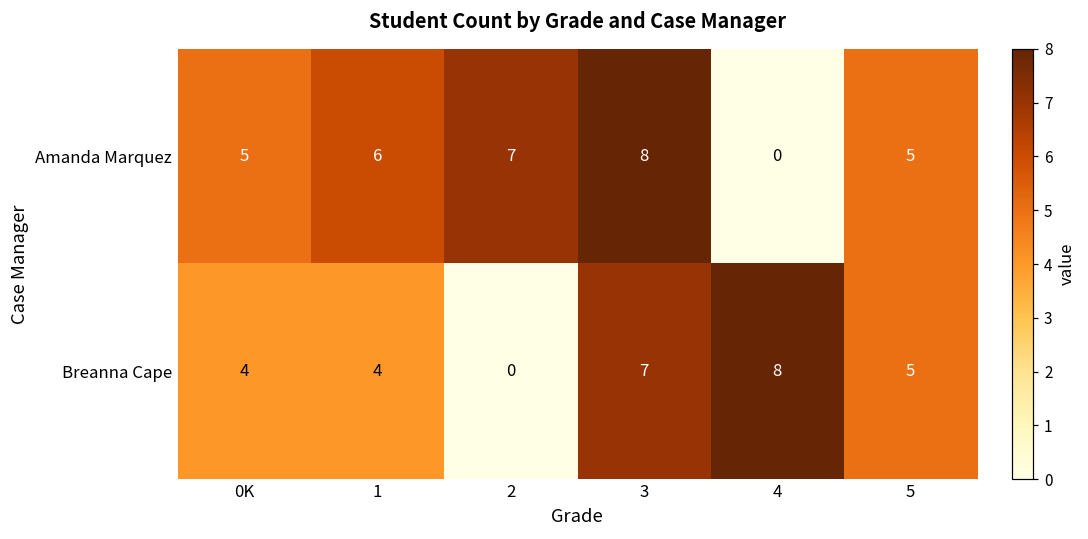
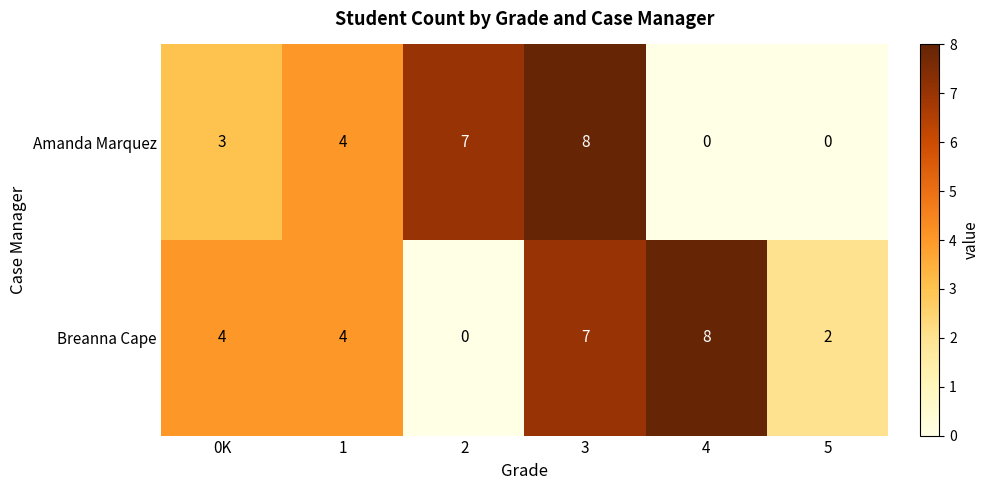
Amanda Marquez, 0K: 5 -> 3
Amanda Marquez, 1: 6 -> 4
Amanda Marquez, 5: 5 -> 0
Breanna Cape, 5: 5 -> 2
